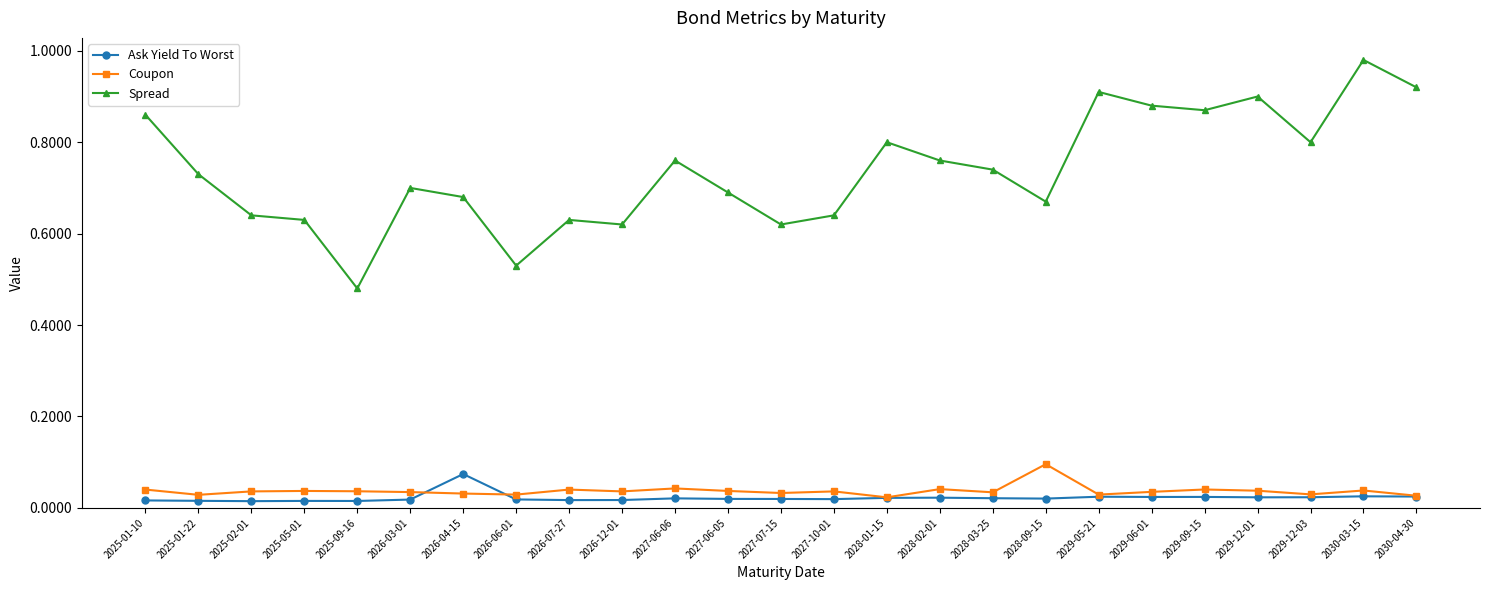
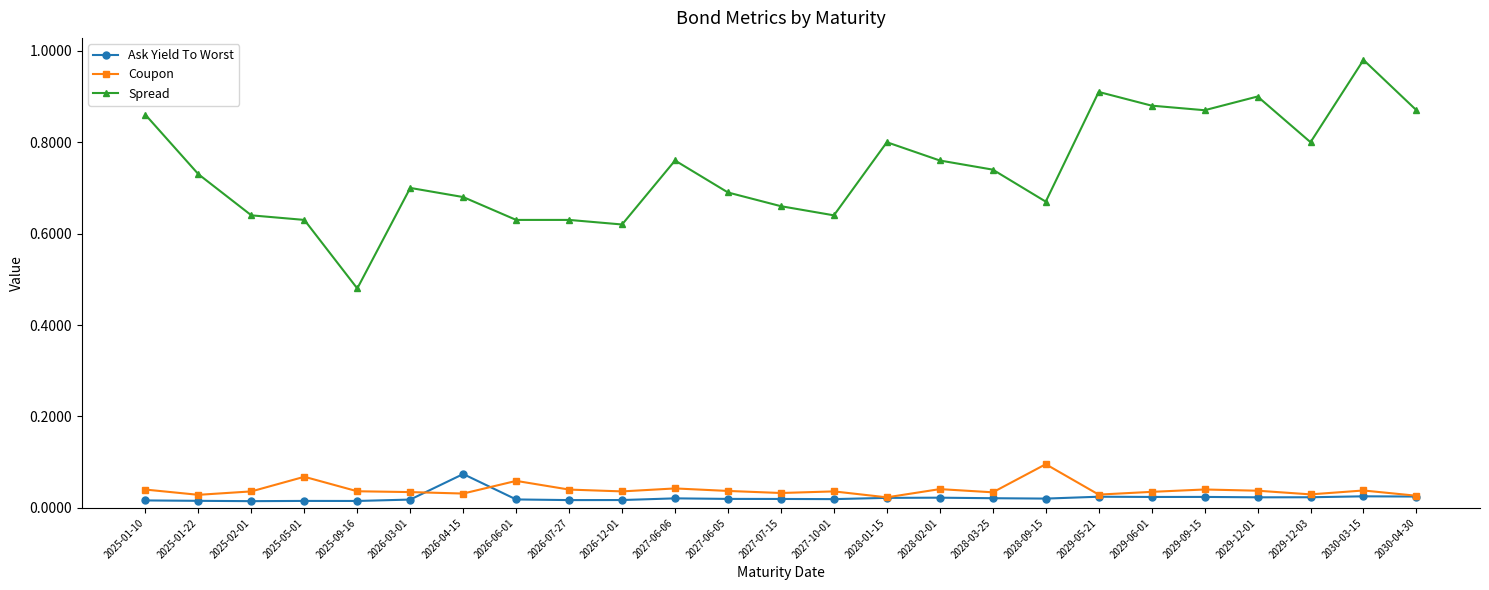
Coupon, 2025-05-01: 0.04 -> 0.07
Coupon, 2026-06-01: 0.03 -> 0.06
Spread, 2026-06-01: 0.53 -> 0.63
Spread, 2027-07-15: 0.62 -> 0.66
Spread, 2030-04-30: 0.92 -> 0.87
